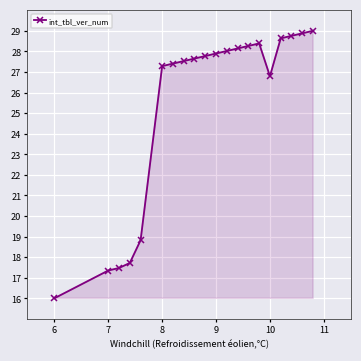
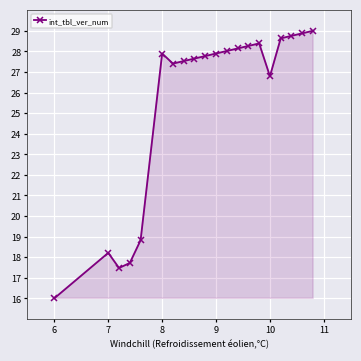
7: 17.3 -> 18.2
8: 27.3 -> 27.9
